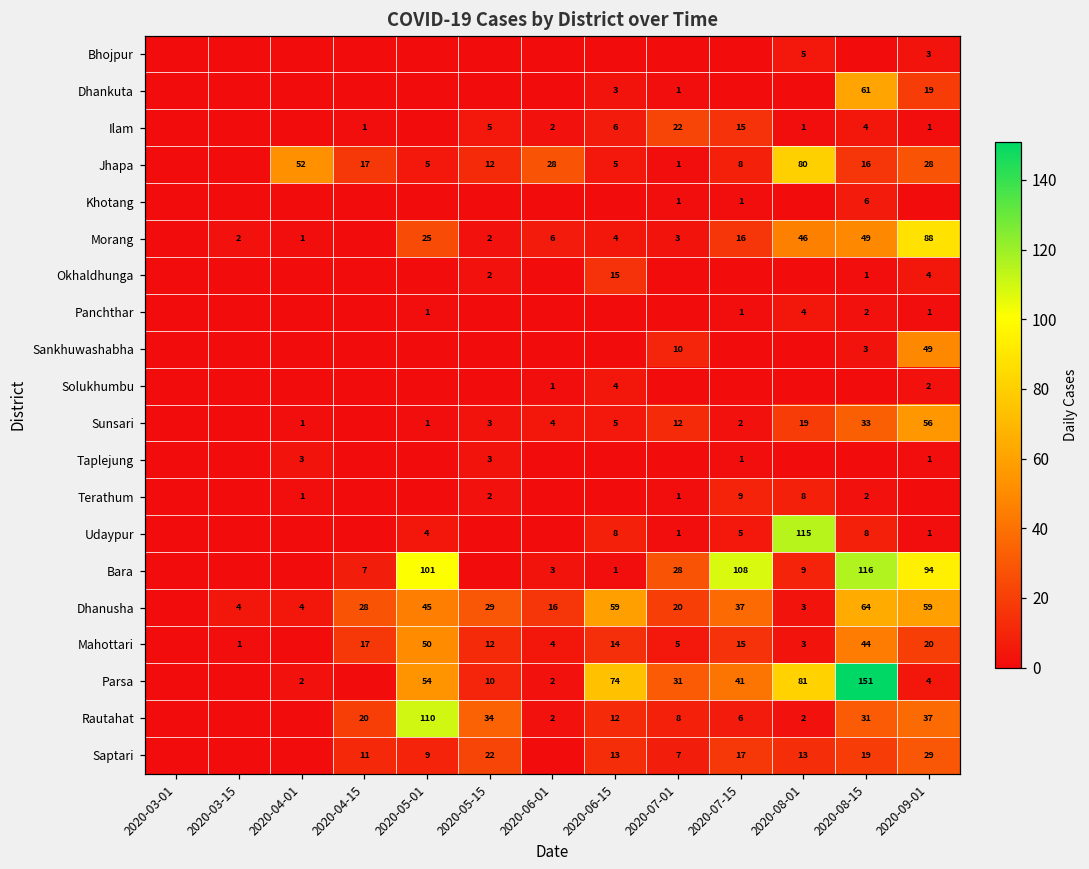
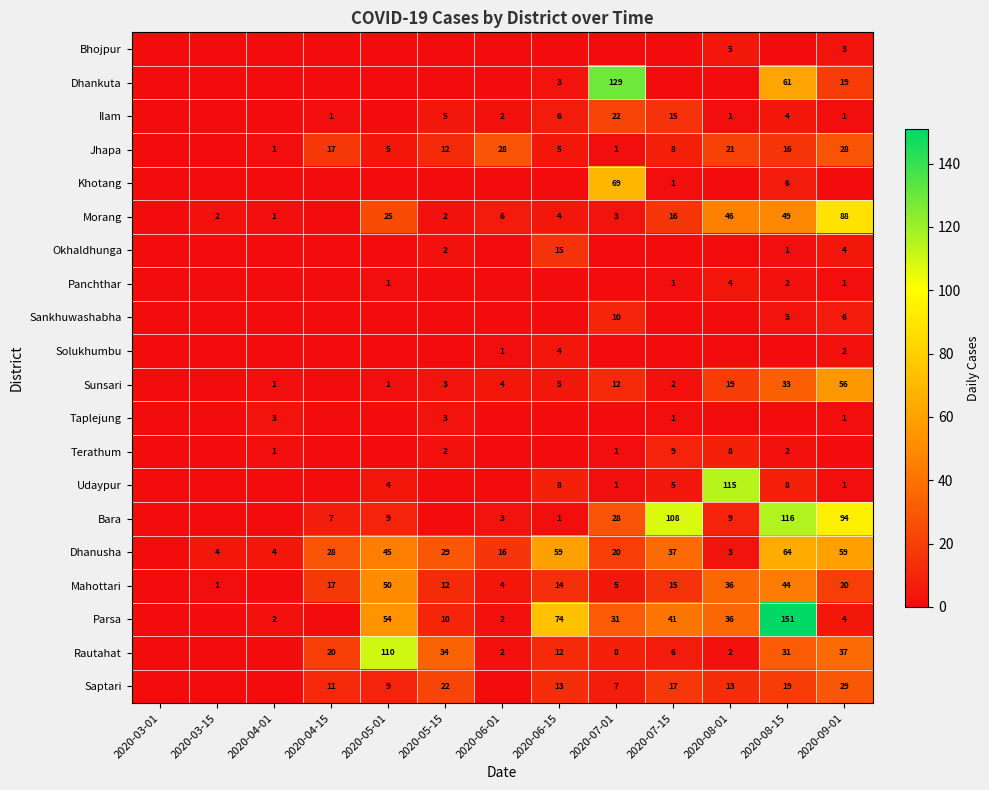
Dhankuta, 2020-07-01: 1 -> 129
Jhapa, 2020-04-01: 52 -> 1
Jhapa, 2020-08-01: 80 -> 21
Khotang, 2020-07-01: 1 -> 69
Sankhuwashabha, 2020-09-01: 49 -> 6
Bara, 2020-05-01: 101 -> 9
Mahottari, 2020-08-01: 3 -> 36
Parsa, 2020-08-01: 81 -> 36
